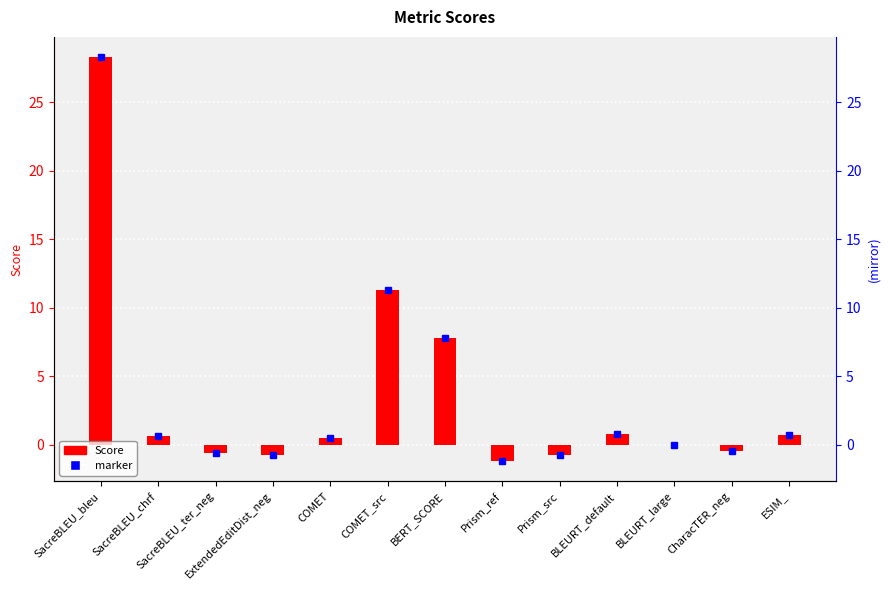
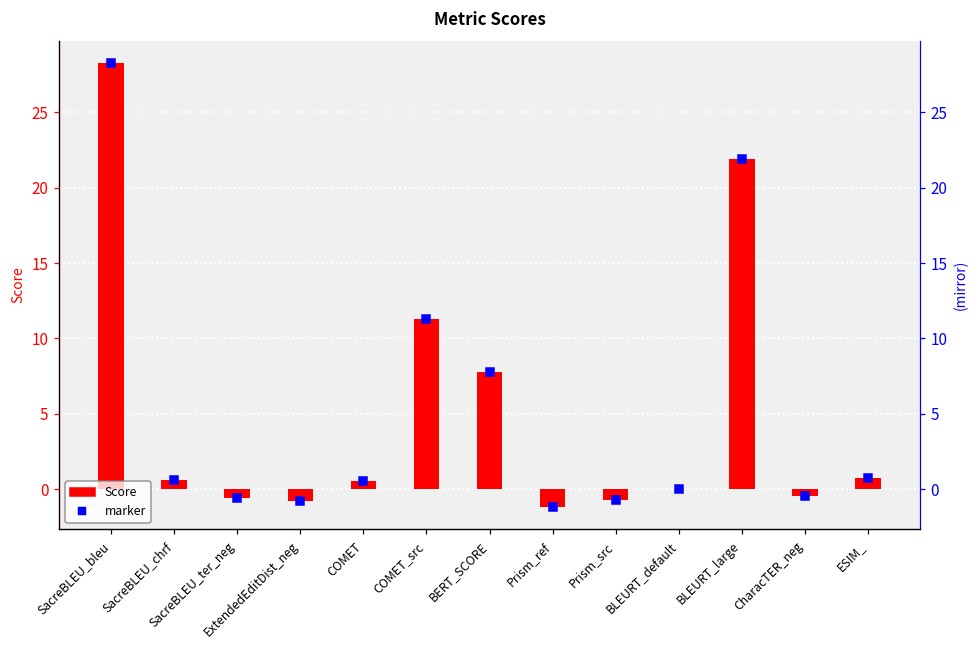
Score, BLEURT_default: 0.8 -> 0.0
Score, BLEURT_large: 0.0 -> 21.9
